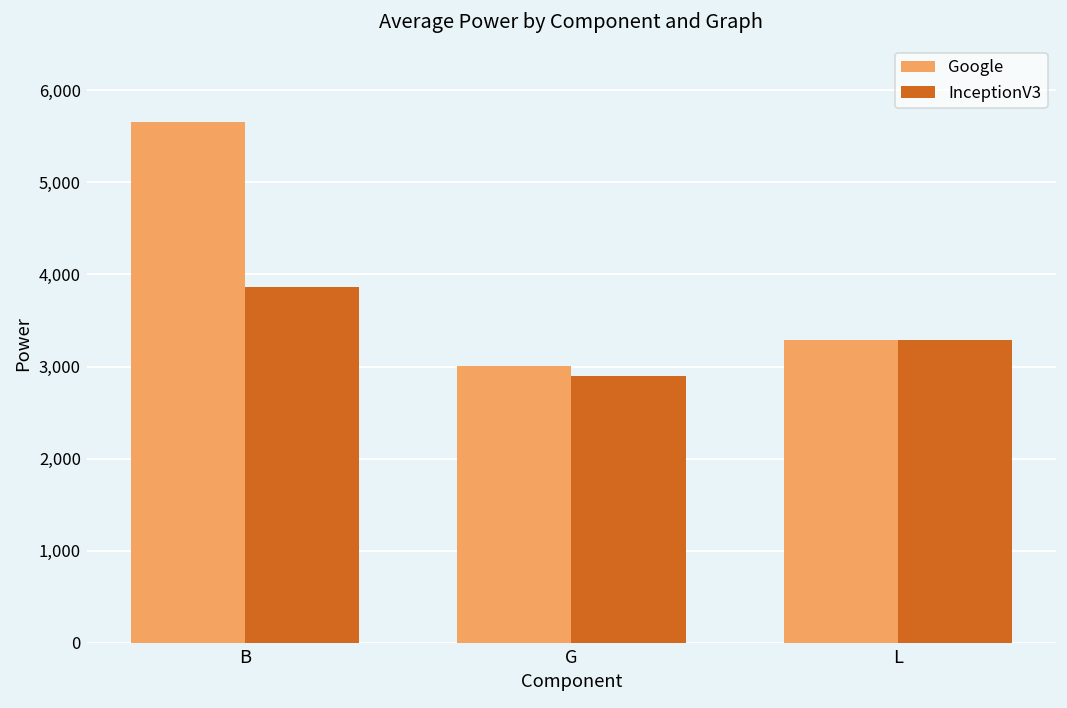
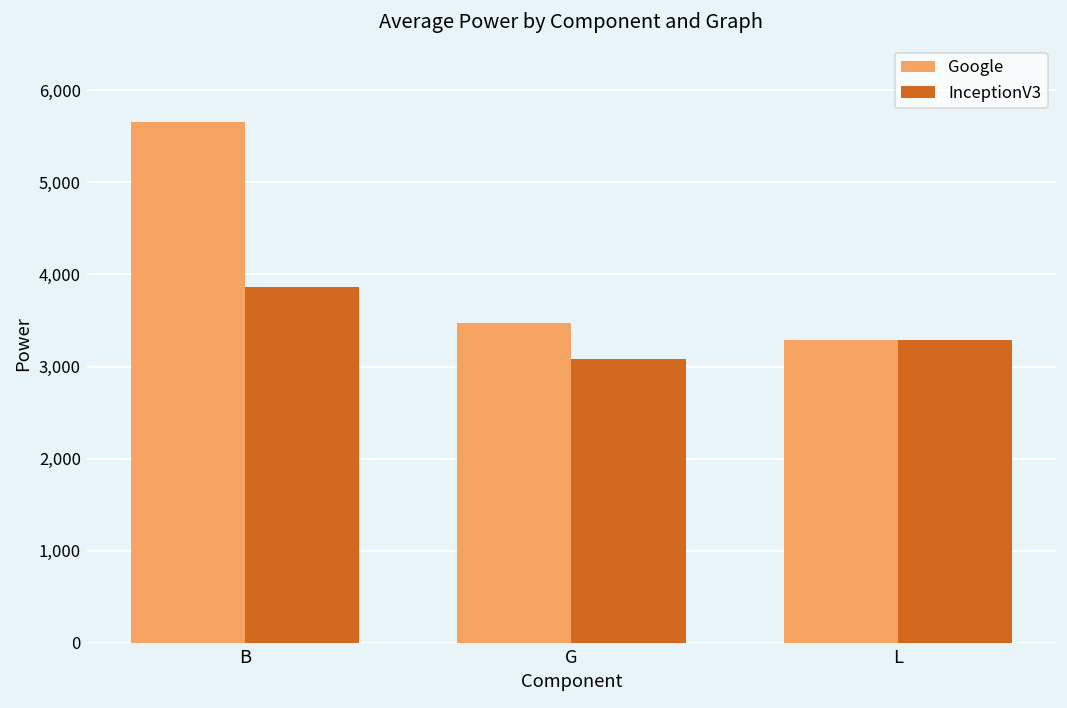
Google, G: 3,000 -> 3,500
InceptionV3, G: 2,900 -> 3,100
